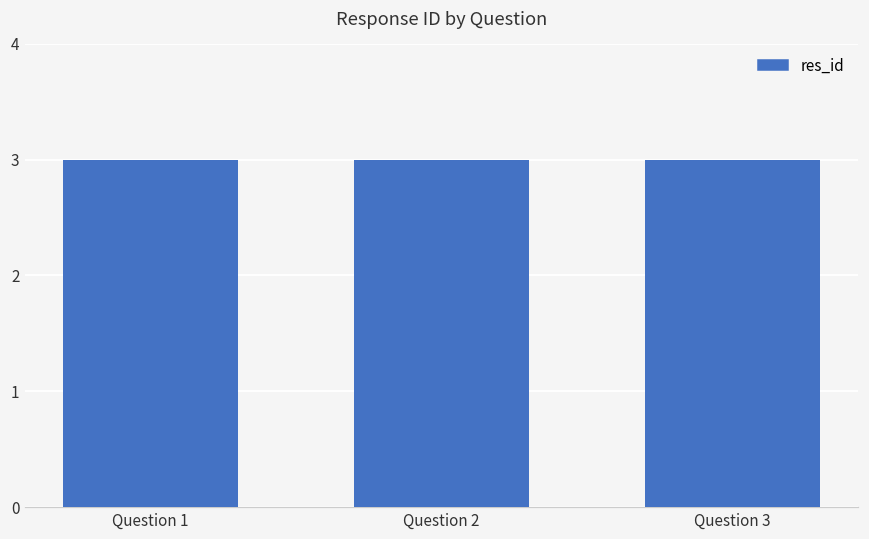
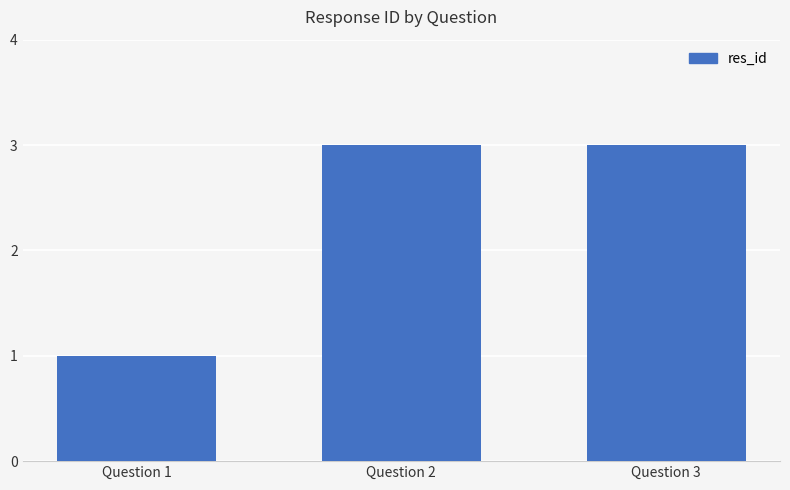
Question 1: 3 -> 1
